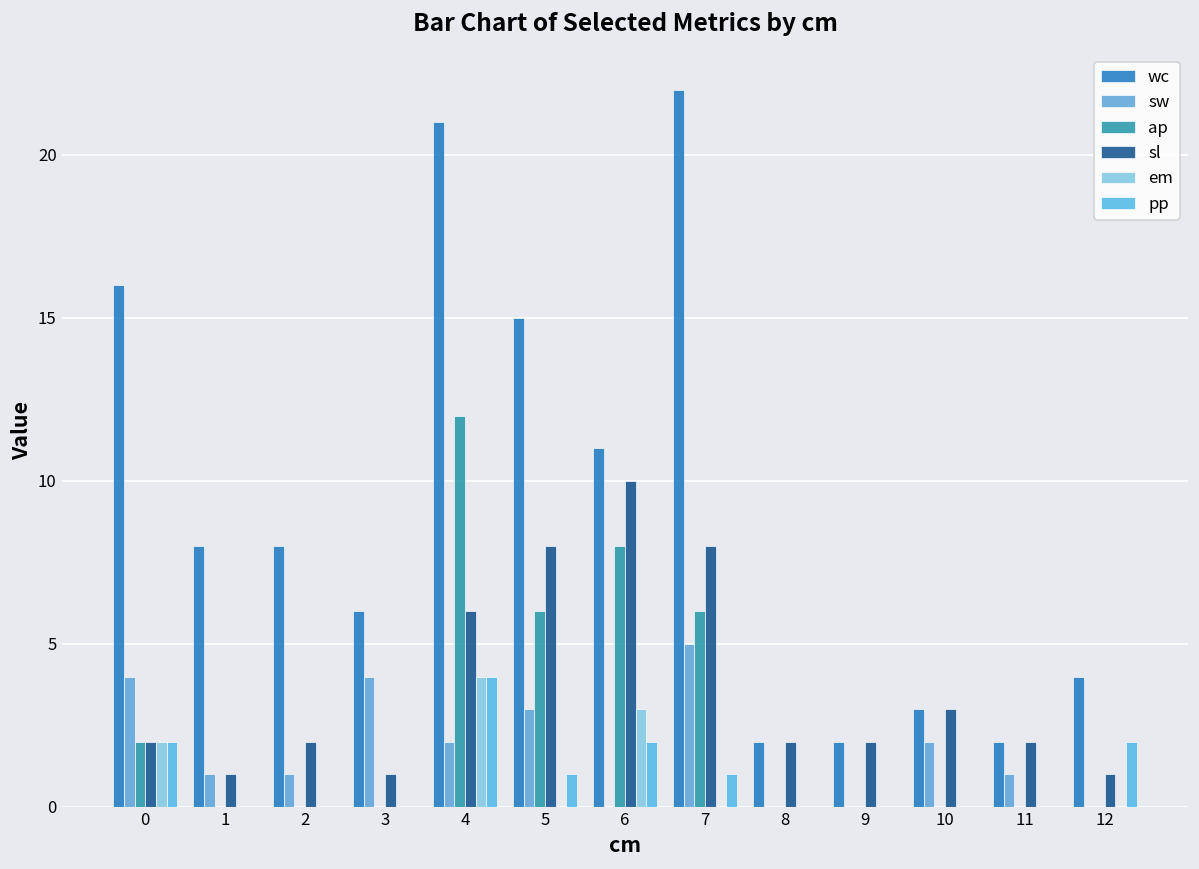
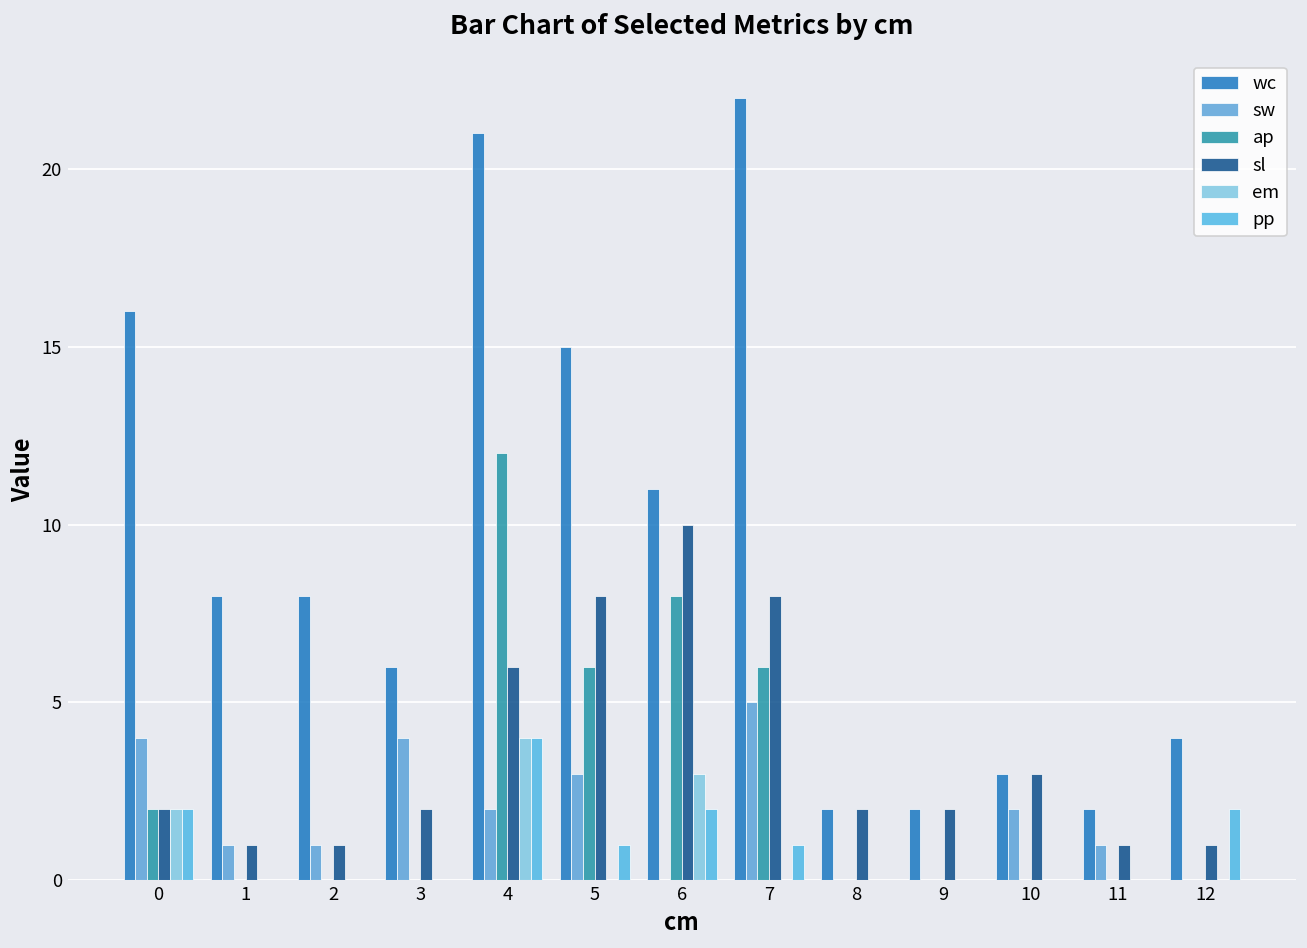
sl, 2: 2 -> 1
sl, 3: 1 -> 2
sl, 11: 2 -> 1
